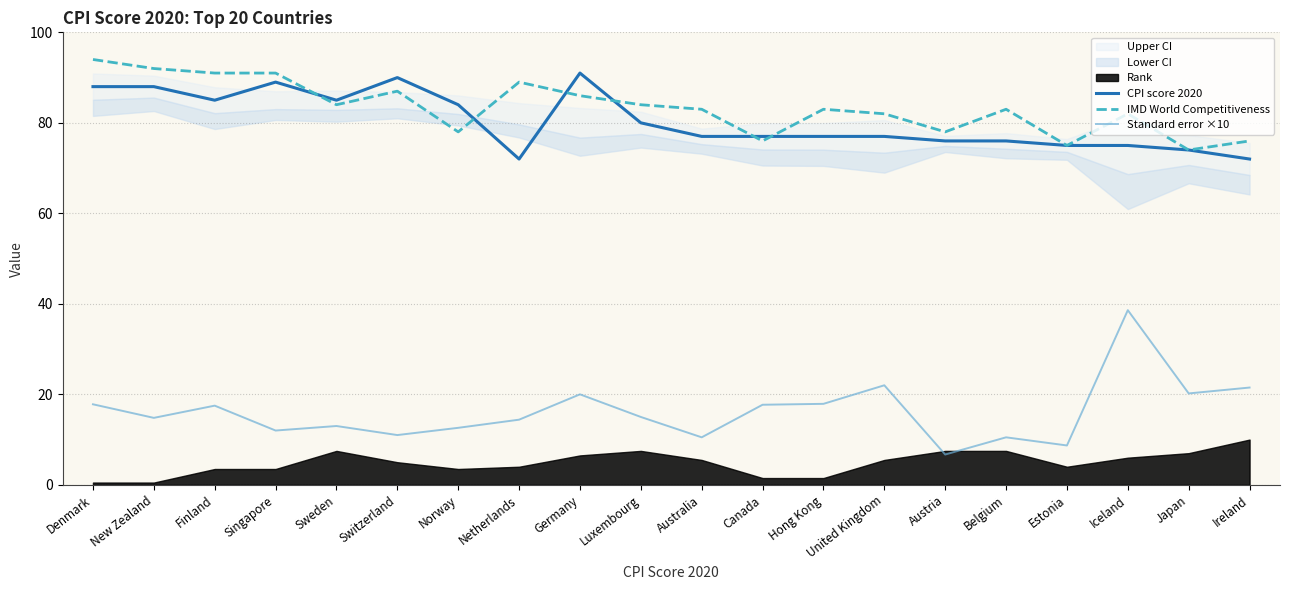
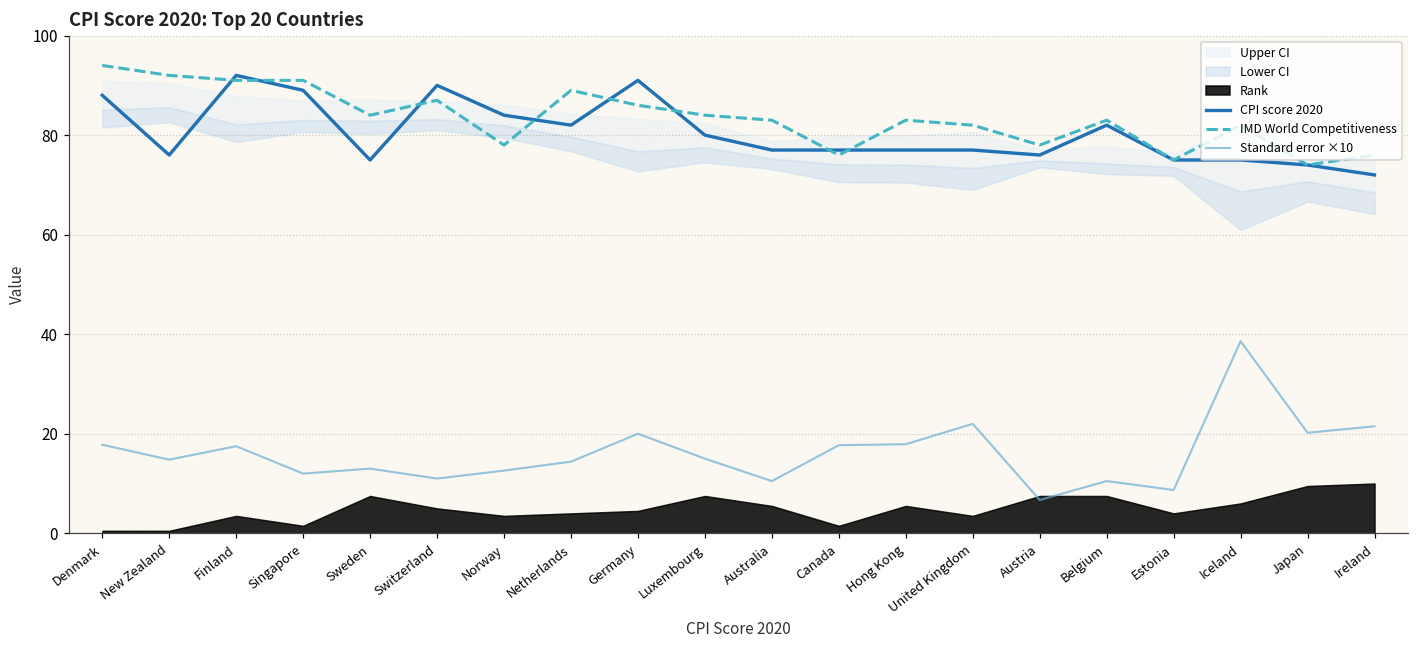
CPI score 2020, New Zealand: 88 -> 76
CPI score 2020, Finland: 85 -> 92
Rank, Singapore: 4 -> 2
CPI score 2020, Sweden: 85 -> 75
CPI score 2020, Netherlands: 72 -> 82
Rank, Germany: 7 -> 5
Rank, Hong Kong: 2 -> 6
Rank, United Kingdom: 6 -> 4
CPI score 2020, Belgium: 76 -> 82
Rank, Japan: 7 -> 10
